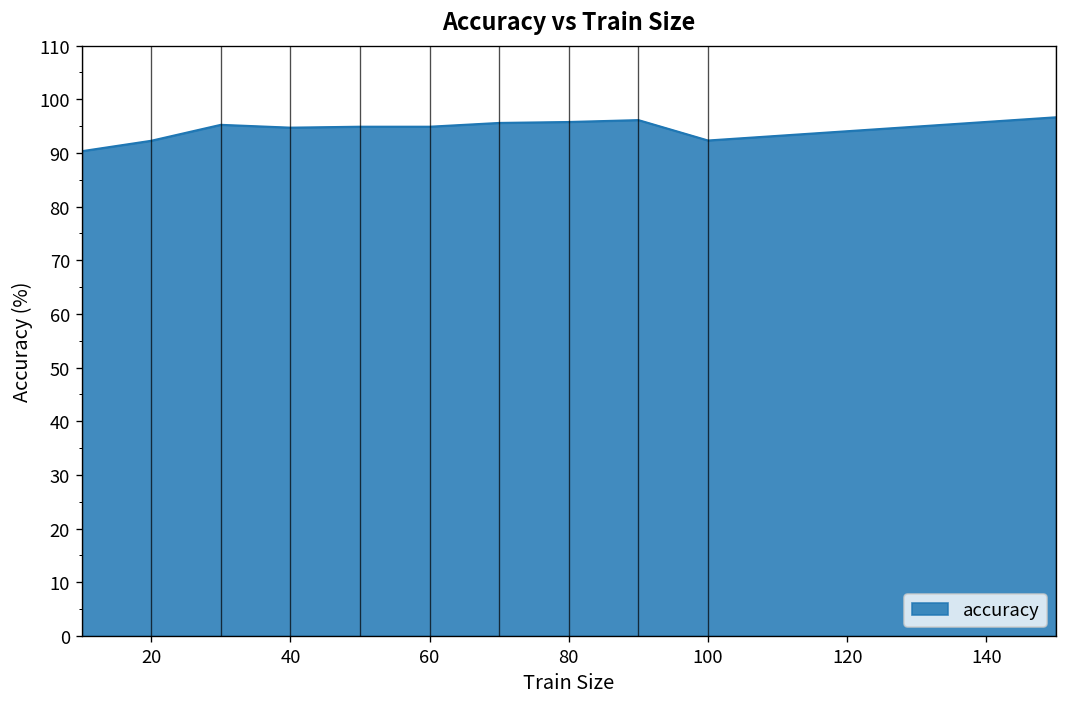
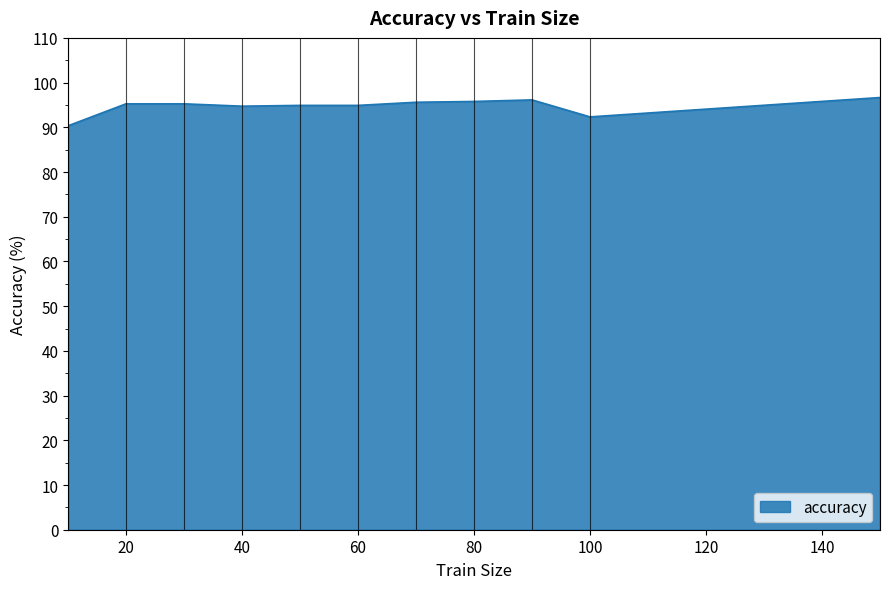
20: 92 -> 95
